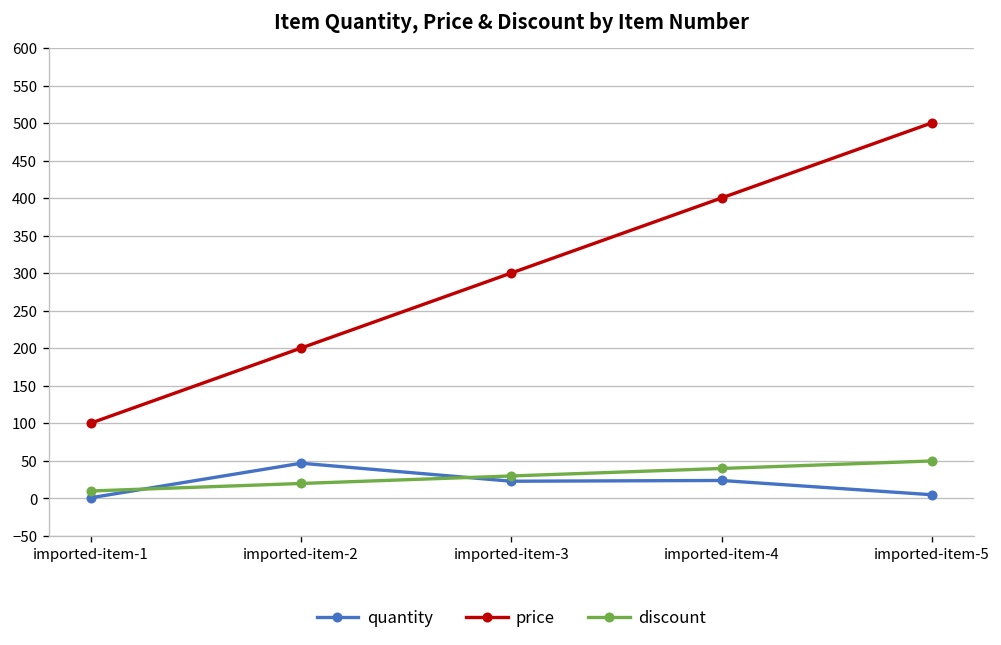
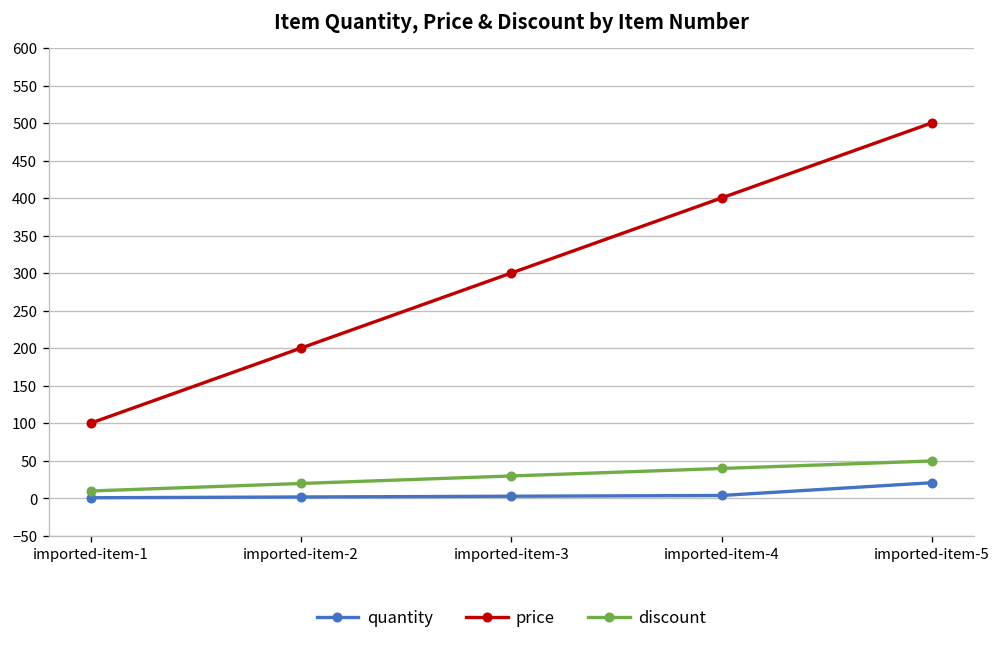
quantity, imported-item-2: 50 -> 0
quantity, imported-item-3: 20 -> 0
quantity, imported-item-4: 20 -> 0
quantity, imported-item-5: 10 -> 20
